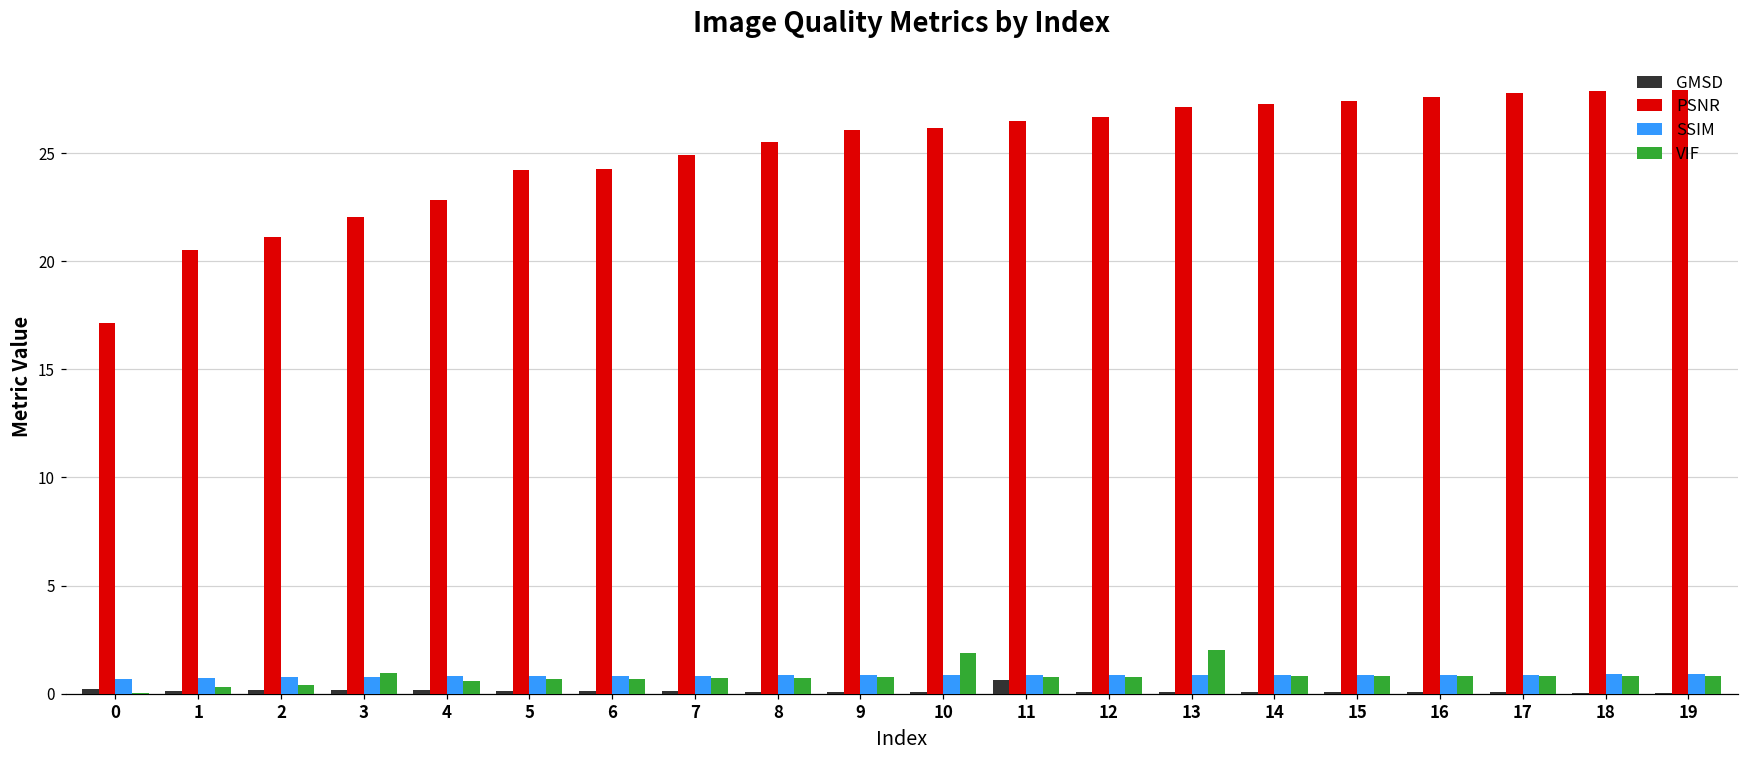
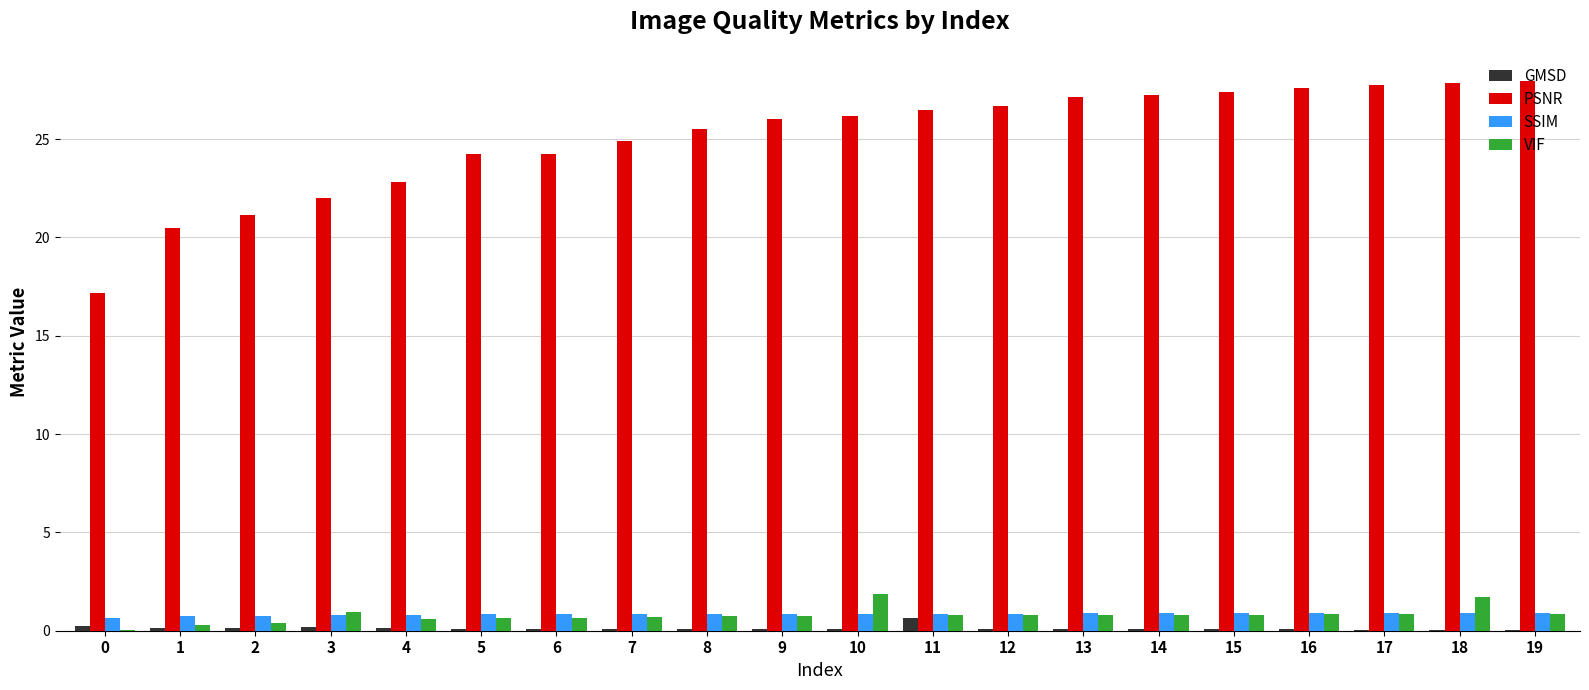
VIF, 13: 2.0 -> 0.8
VIF, 18: 0.8 -> 1.7
